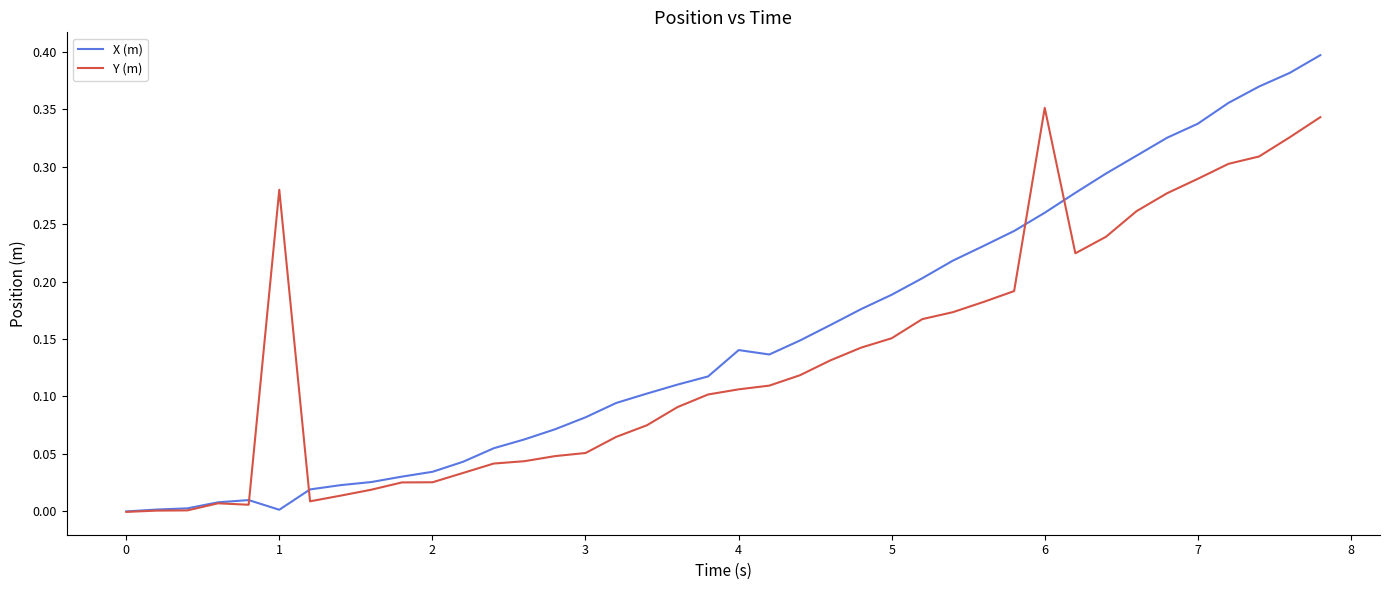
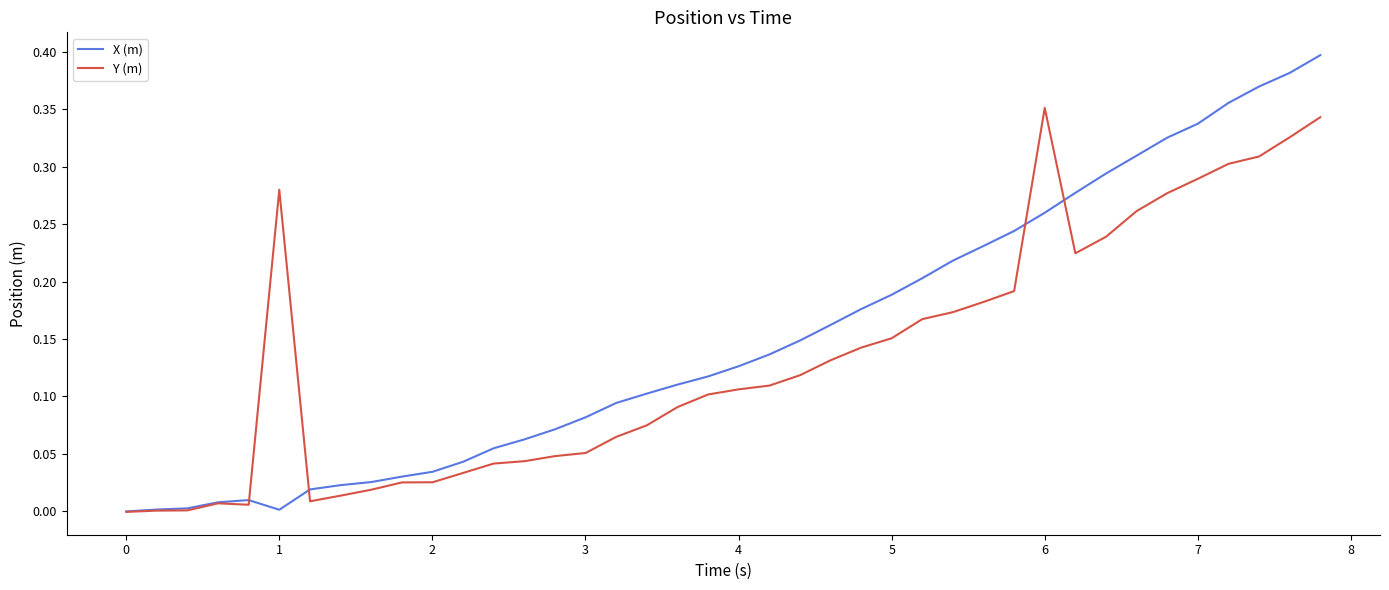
X (m), 4: 0.140 -> 0.126
